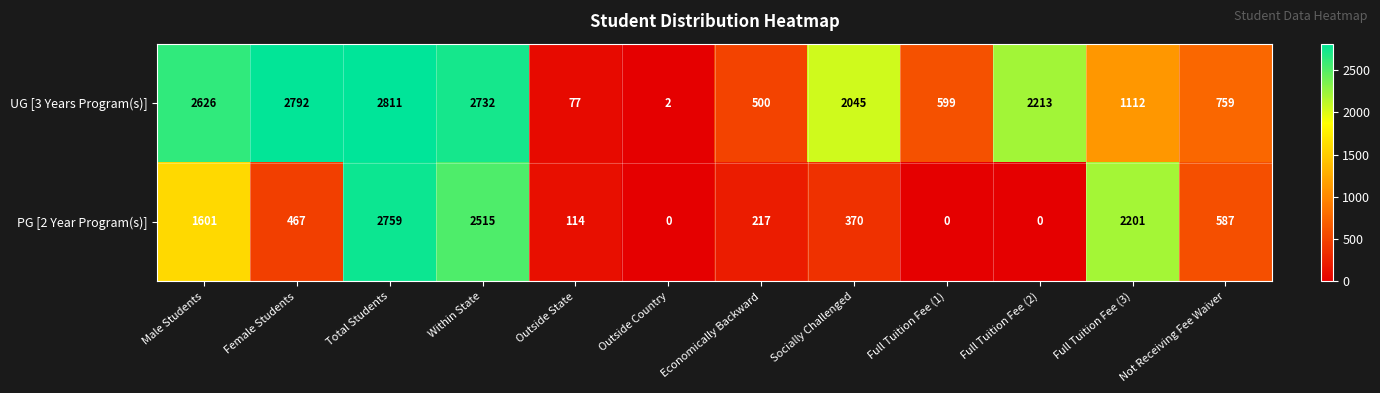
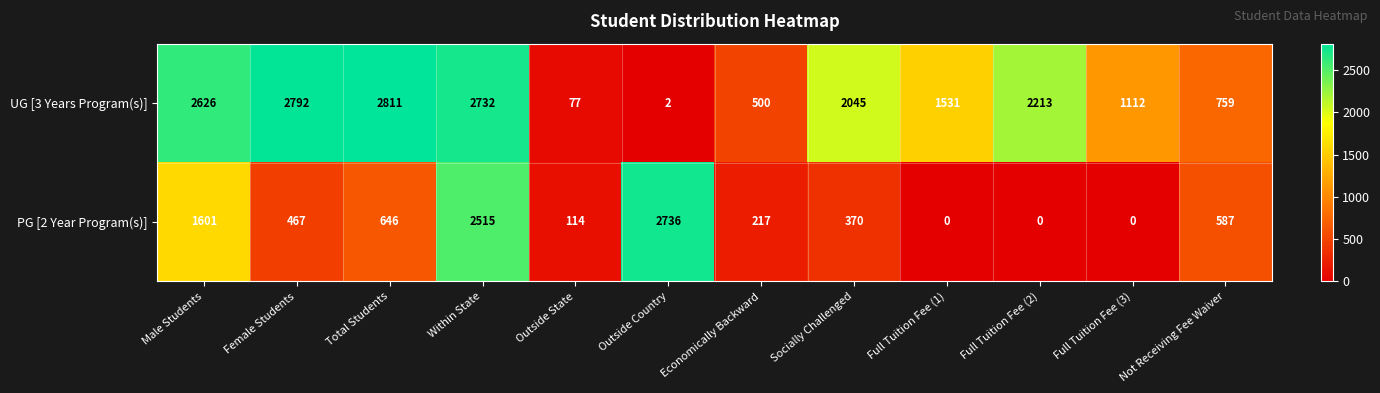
UG [3 Years Program(s)], Full Tuition Fee (1): 599 -> 1531
PG [2 Year Program(s)], Total Students: 2759 -> 646
PG [2 Year Program(s)], Outside Country: 0 -> 2736
PG [2 Year Program(s)], Full Tuition Fee (3): 2201 -> 0
